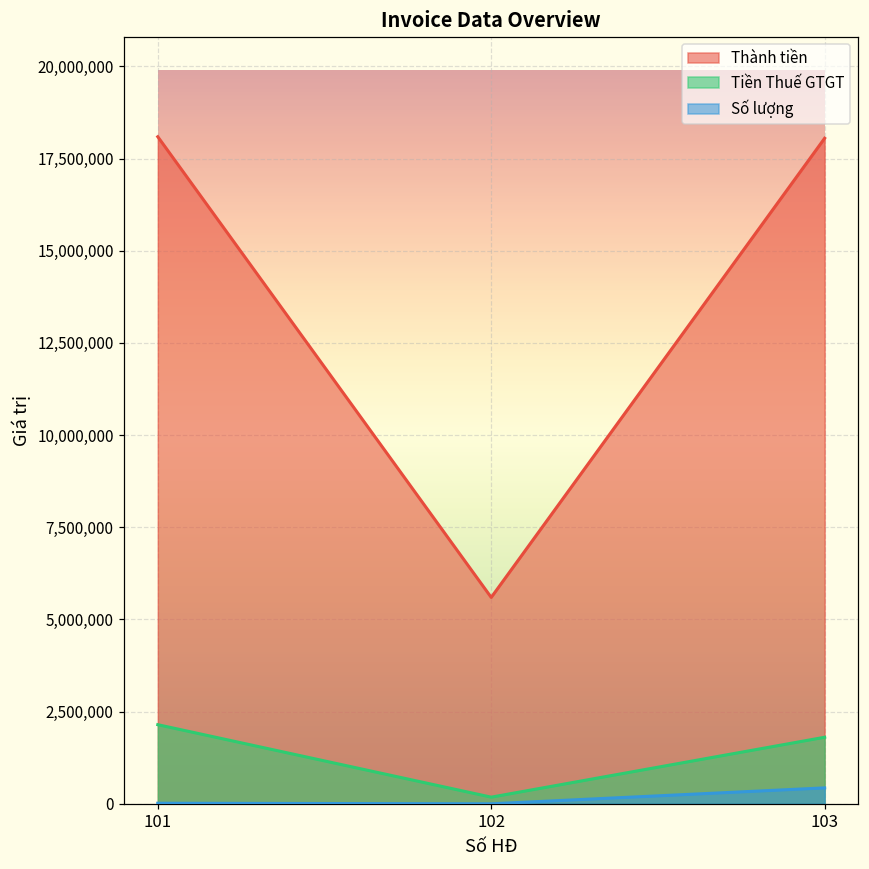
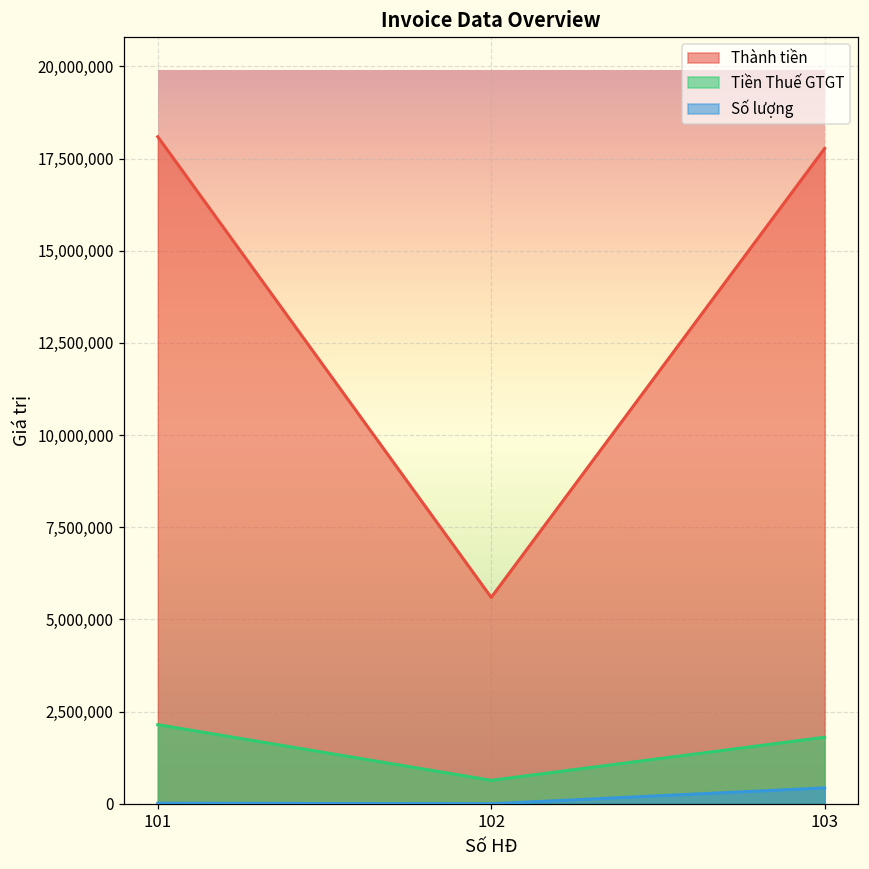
Tiền Thuế GTGT, 102: 200,000 -> 600,000
Thành tiền, 103: 18,100,000 -> 17,800,000
